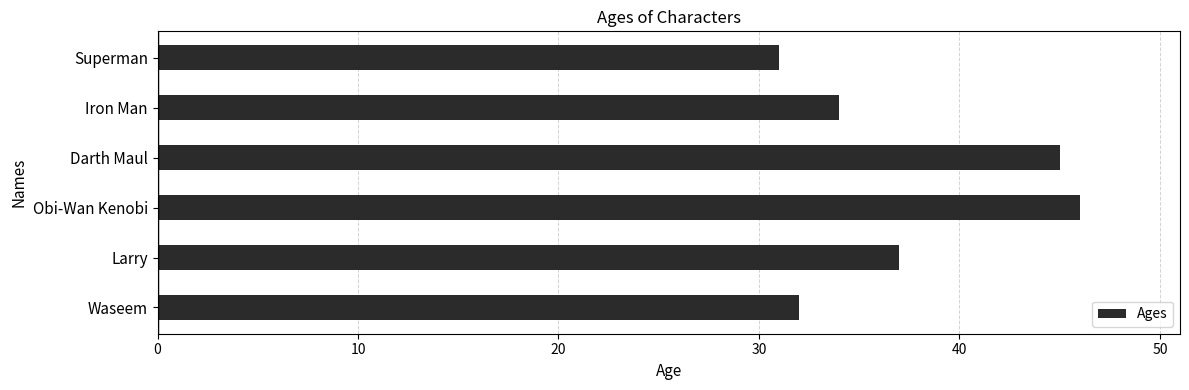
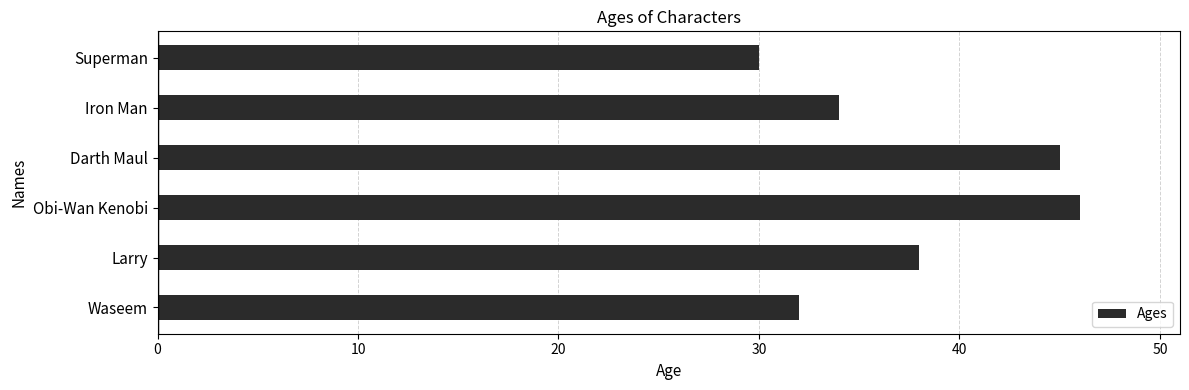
Superman: 31 -> 30
Larry: 37 -> 38
